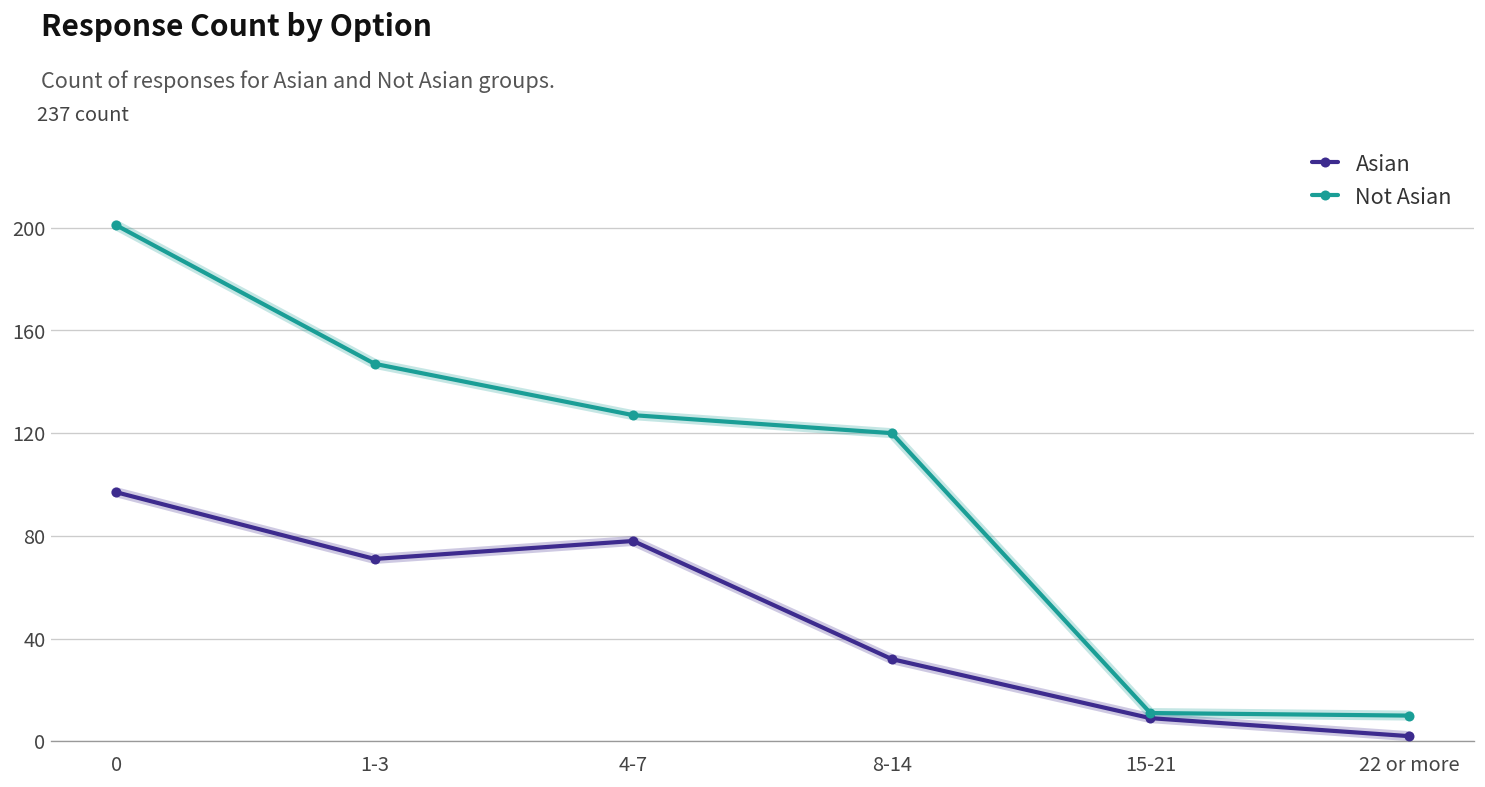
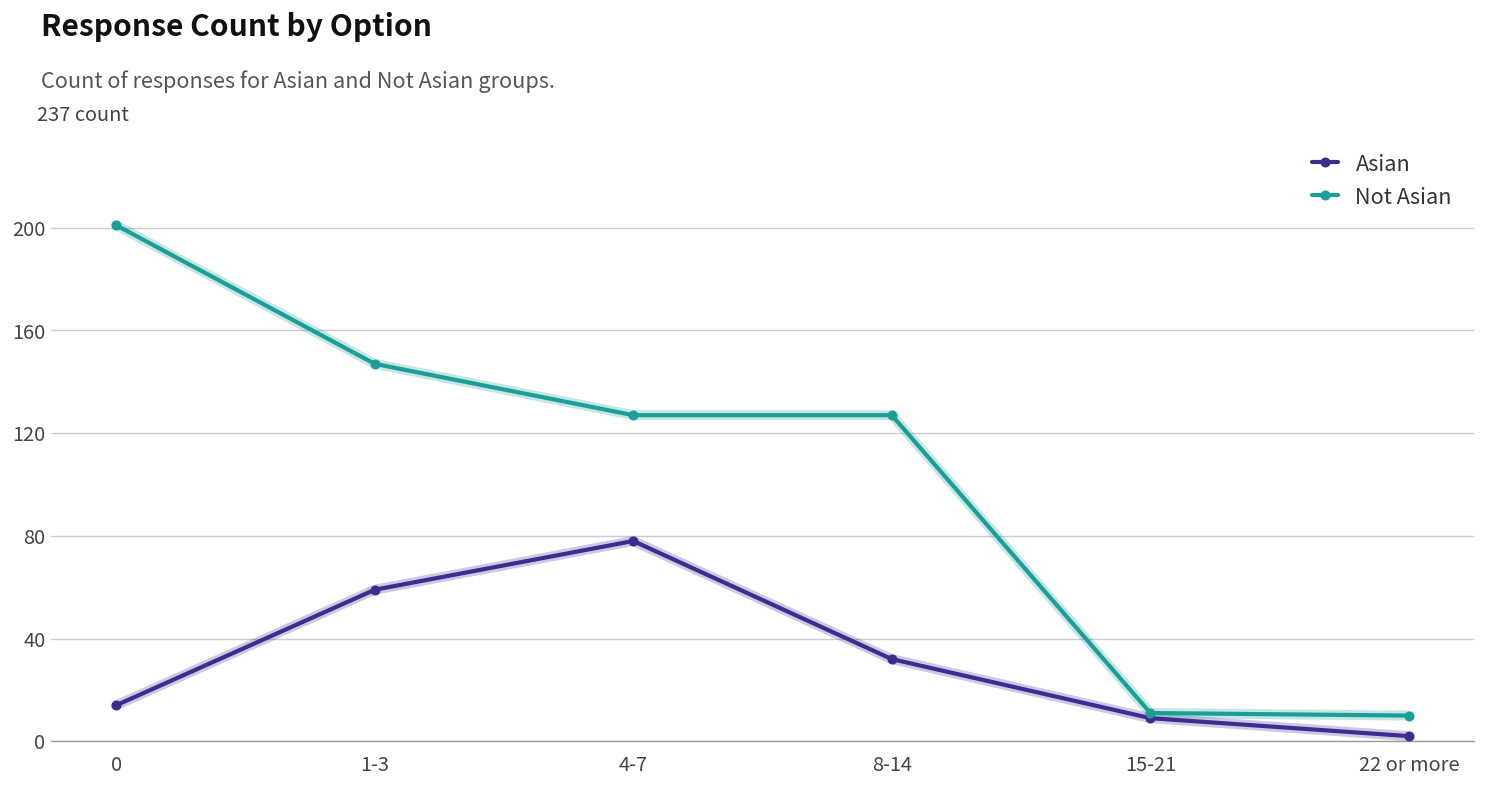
Asian, 0: 97 -> 14
Asian, 1-3: 71 -> 59
Not Asian, 8-14: 120 -> 127
